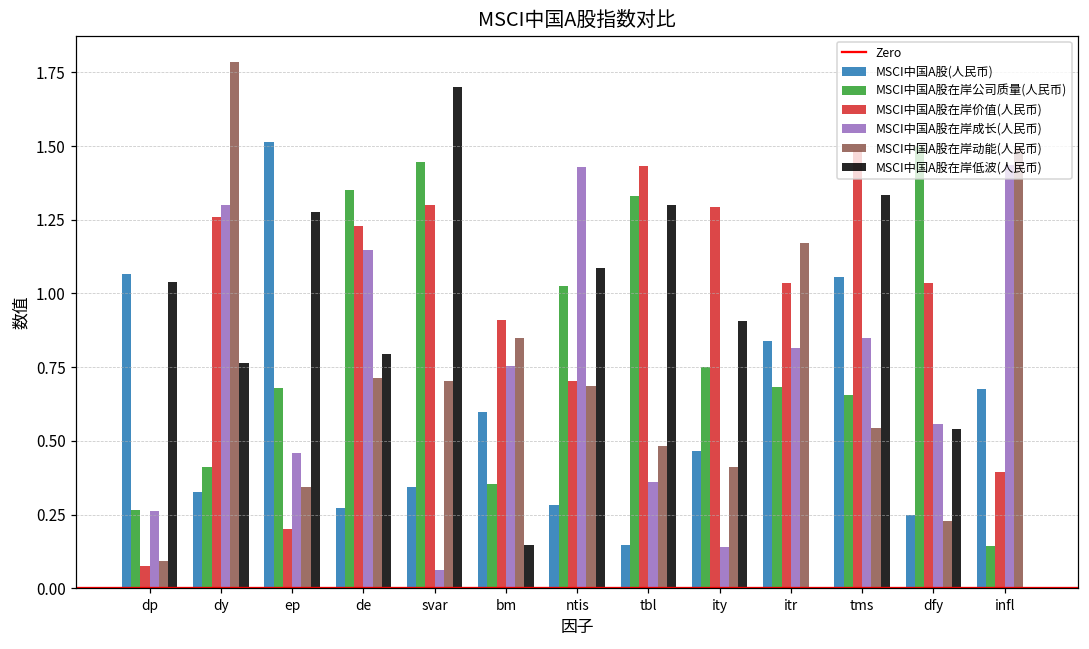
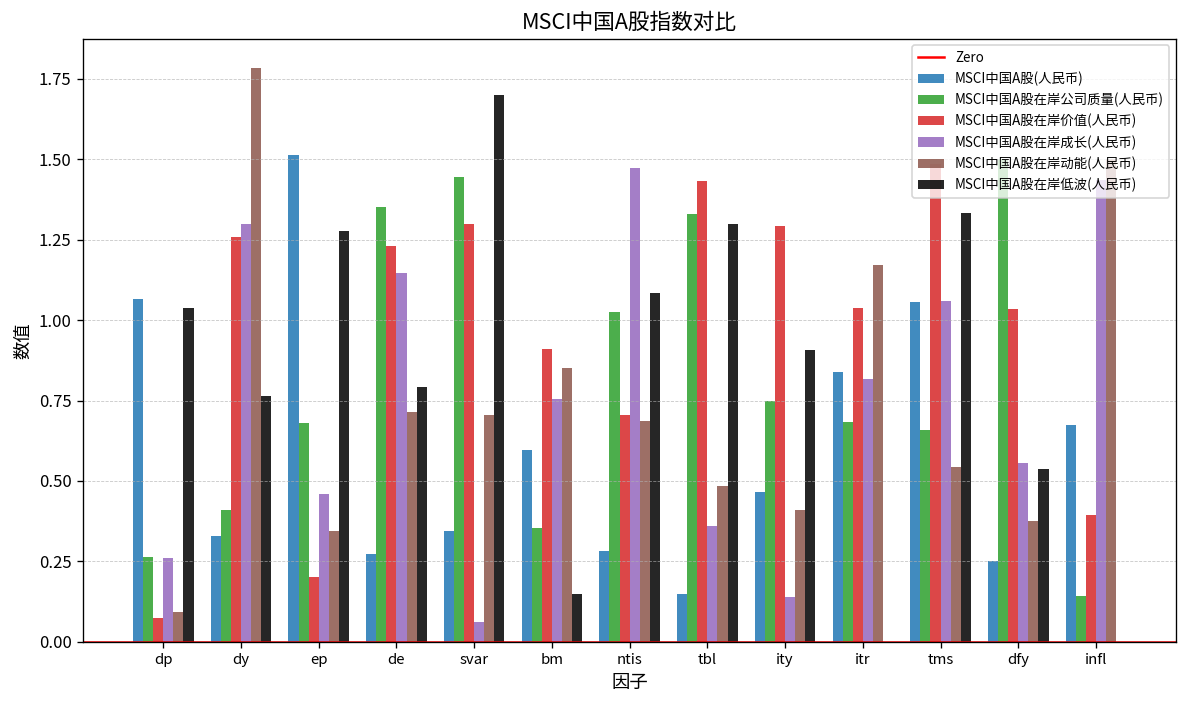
MSCI中国A股在岸成长(人民币), ntis: 1.43 -> 1.47
MSCI中国A股在岸成长(人民币), tms: 0.85 -> 1.06
MSCI中国A股在岸动能(人民币), dfy: 0.23 -> 0.38
